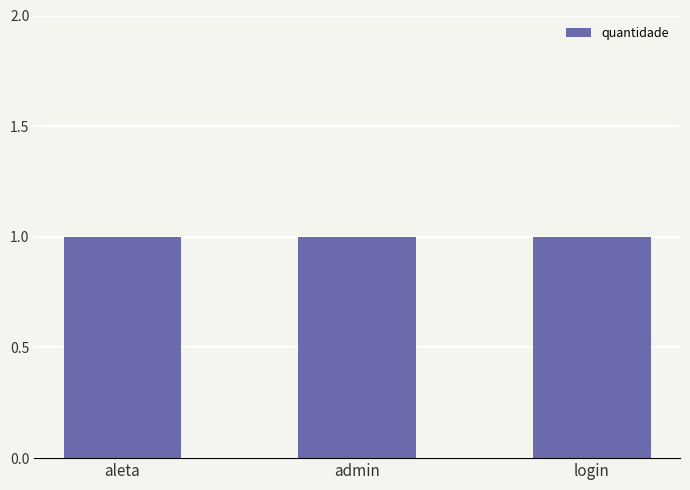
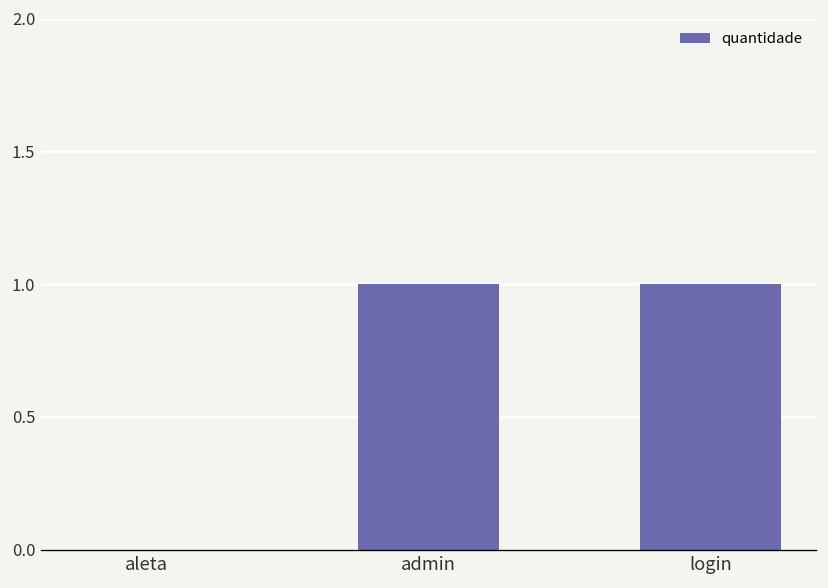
aleta: 1 -> 0
